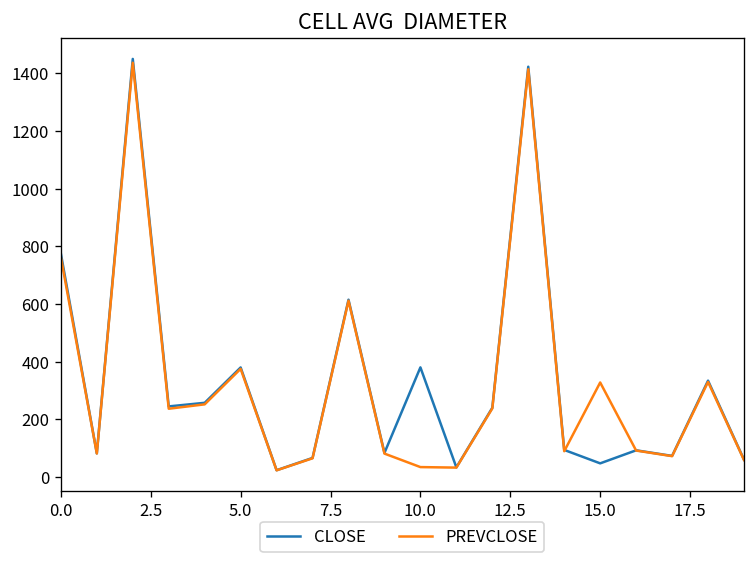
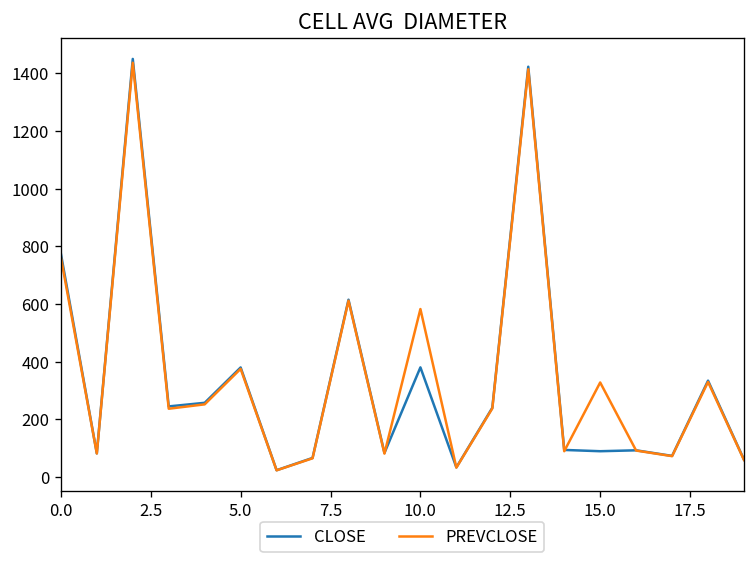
PREVCLOSE, 10.0: 30 -> 580
CLOSE, 15.0: 50 -> 90
